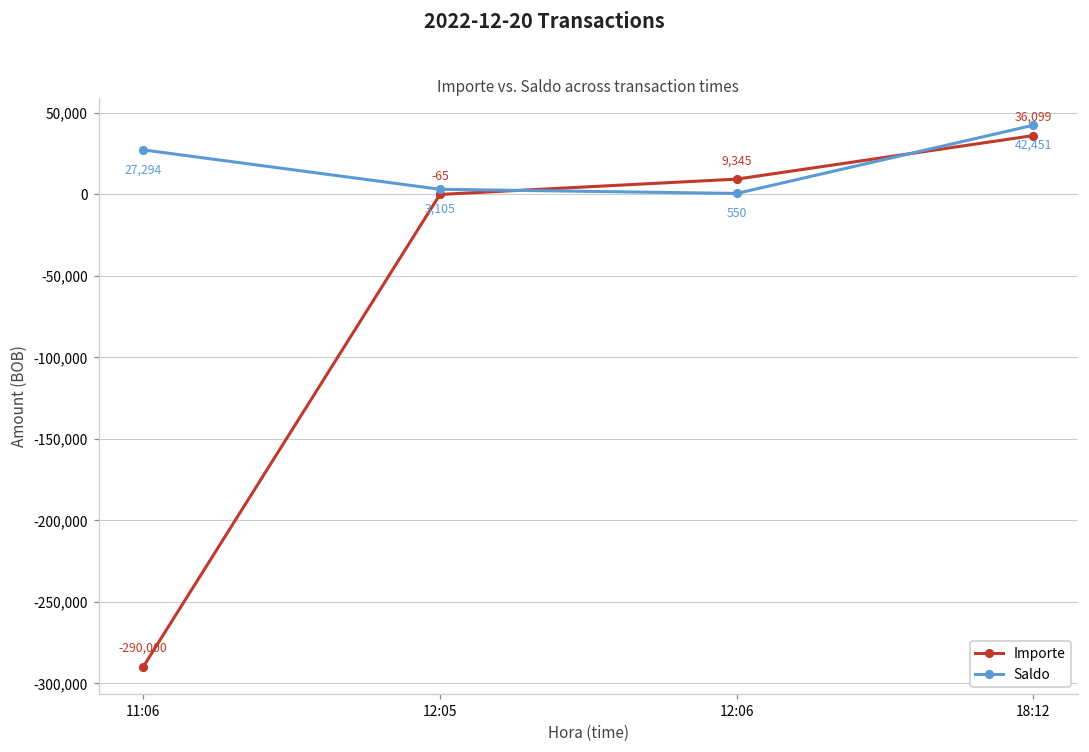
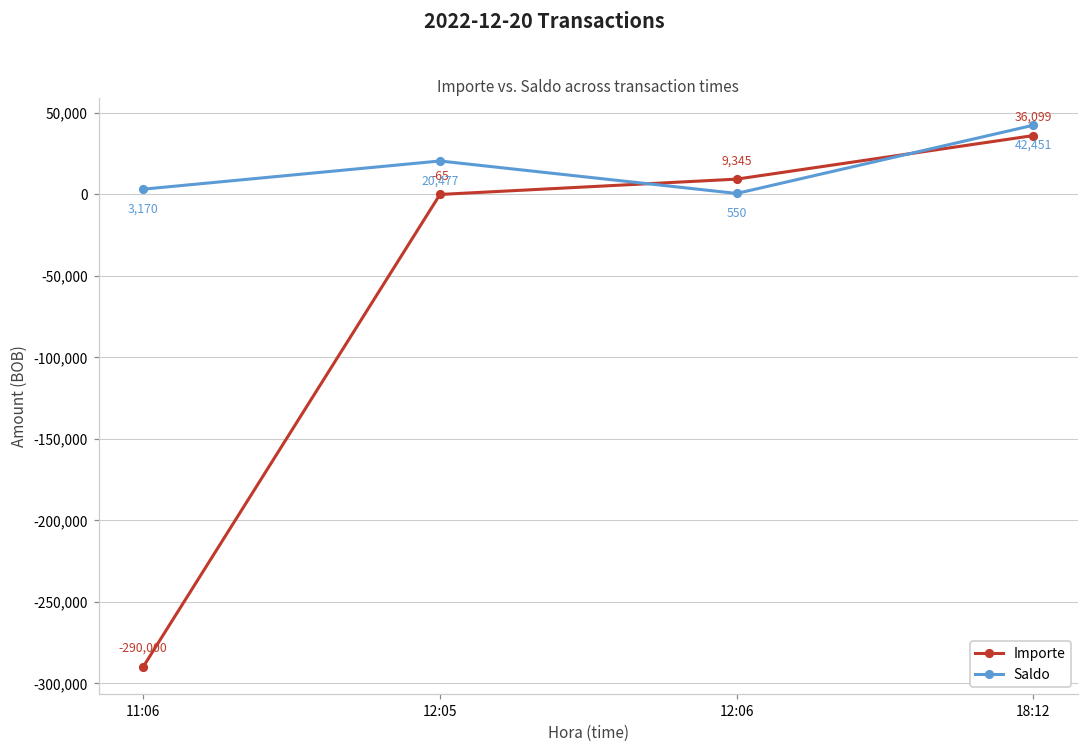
Saldo, 11:06: 27,294 -> 3,170
Saldo, 12:05: 3,105 -> 20,477
